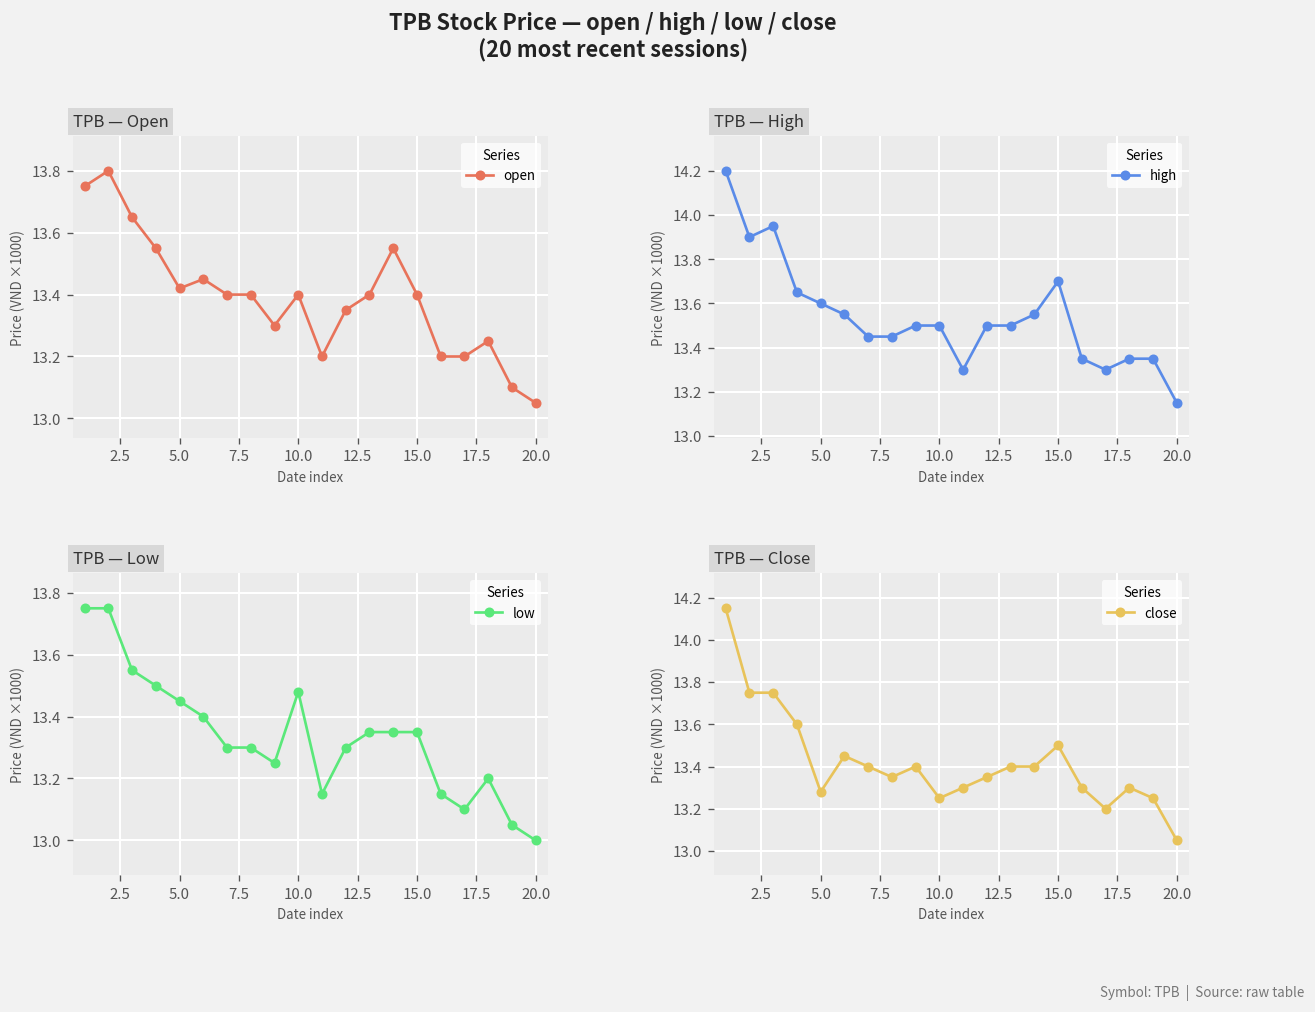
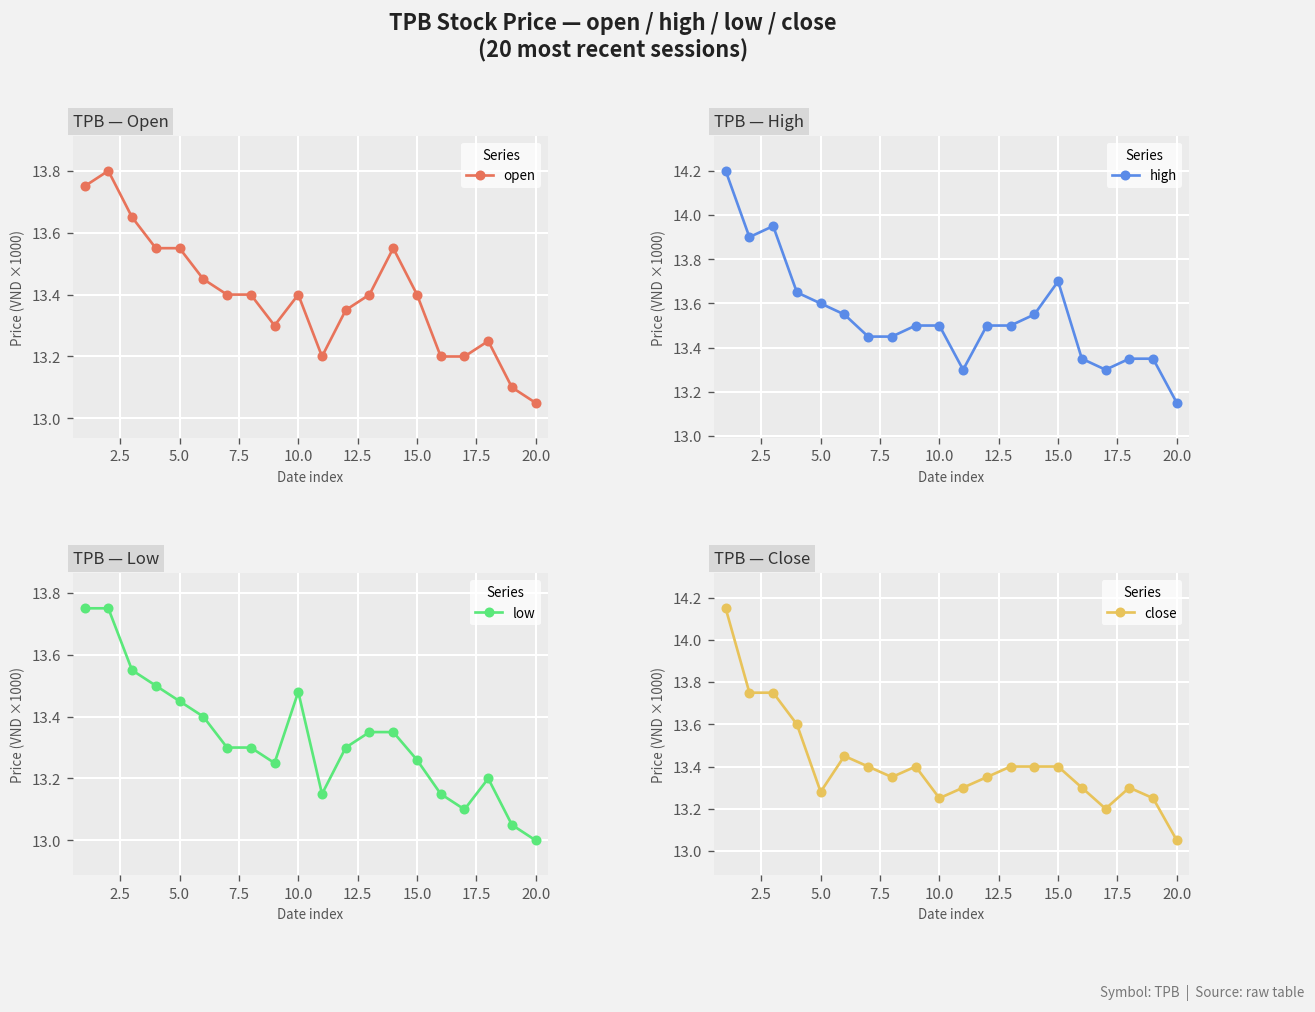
TPB — Open, 5.0: 13.42 -> 13.55
TPB — Low, 15.0: 13.35 -> 13.26
TPB — Close, 15.0: 13.5 -> 13.4
